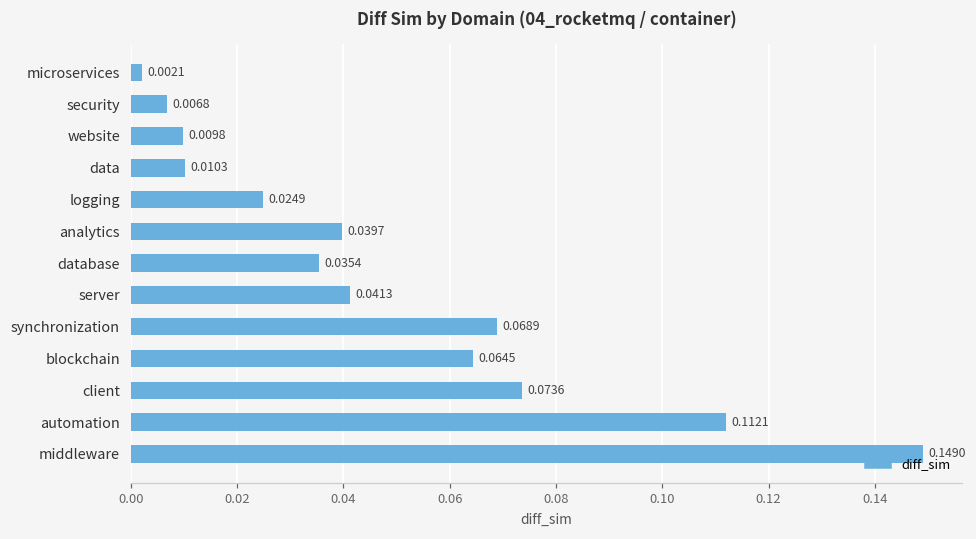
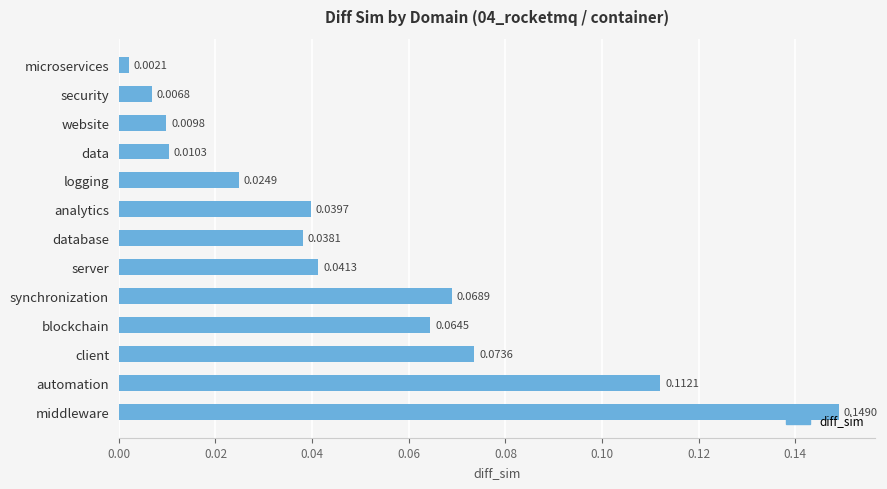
database: 0.0354 -> 0.0381
